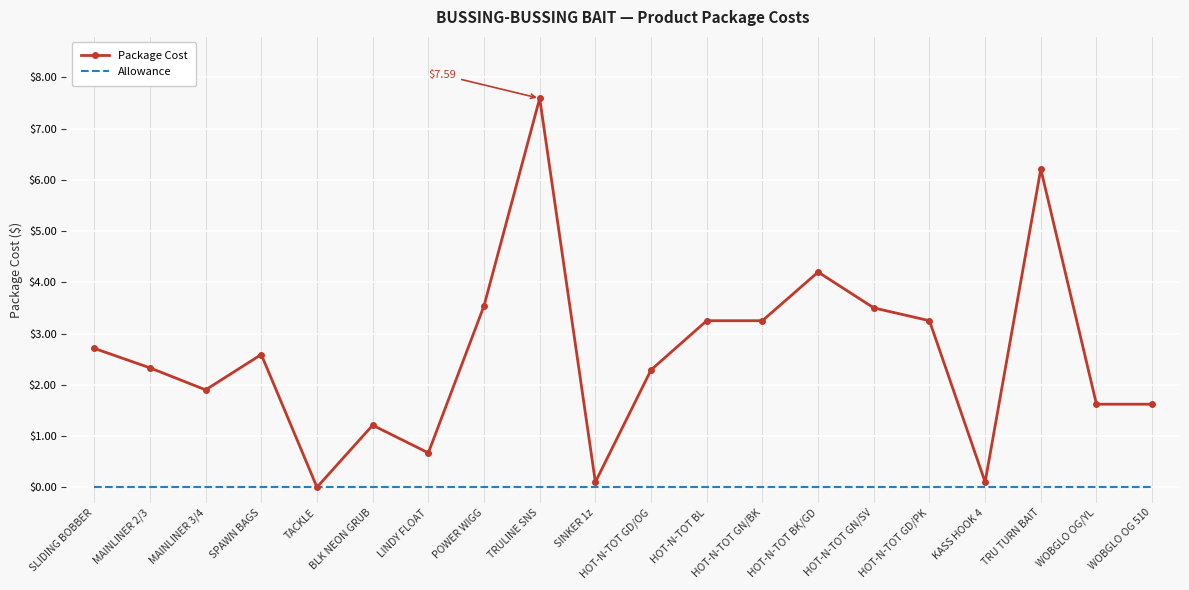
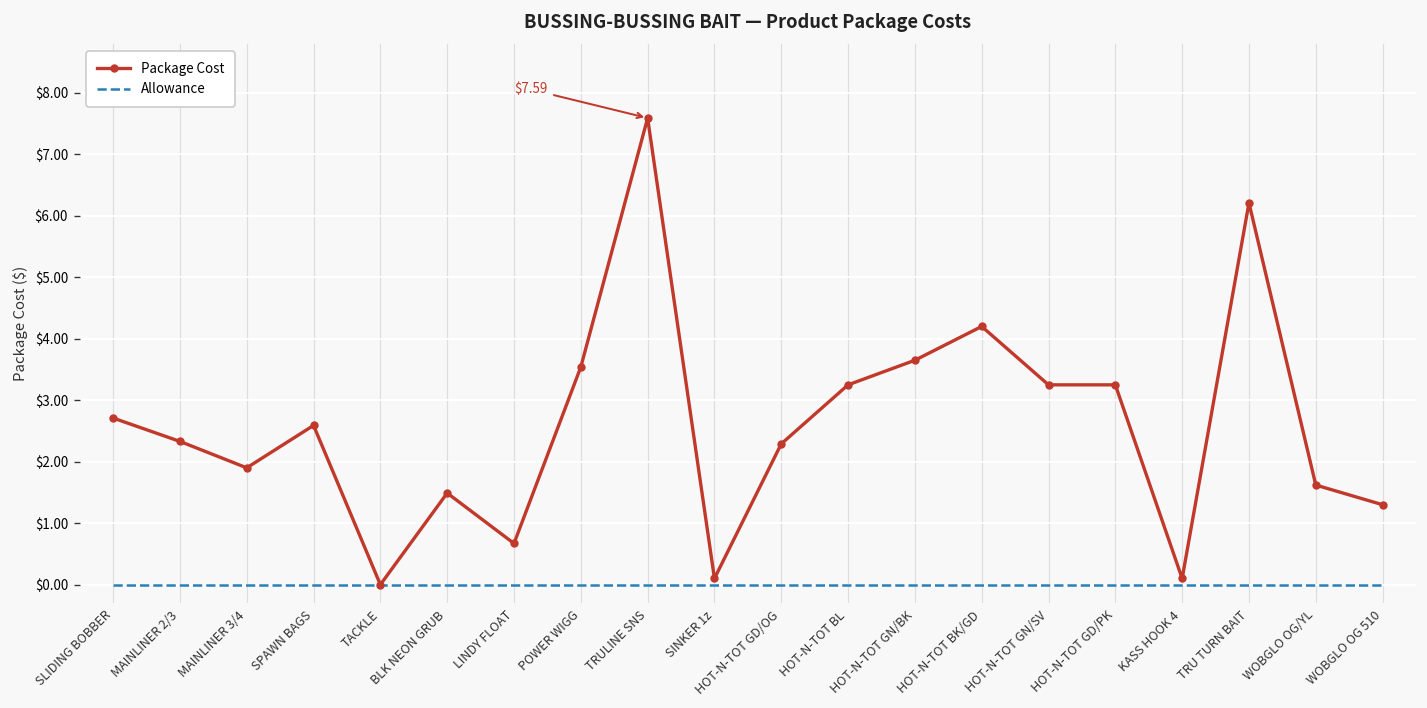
Package Cost, BLK NEON GRUB: $1.2 -> $1.5
Package Cost, HOT-N-TOT GN/BK: $3.3 -> $3.7
Package Cost, HOT-N-TOT GN/SV: $3.5 -> $3.3
Package Cost, WOBGLO OG 510: $1.6 -> $1.3
